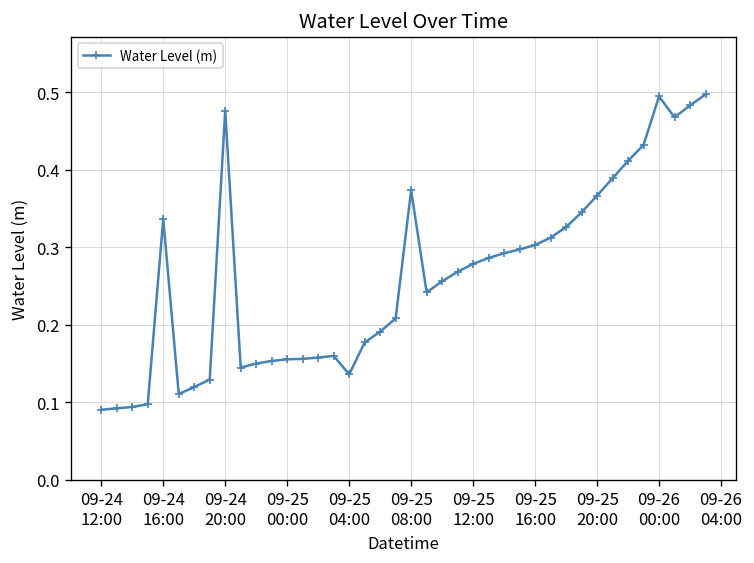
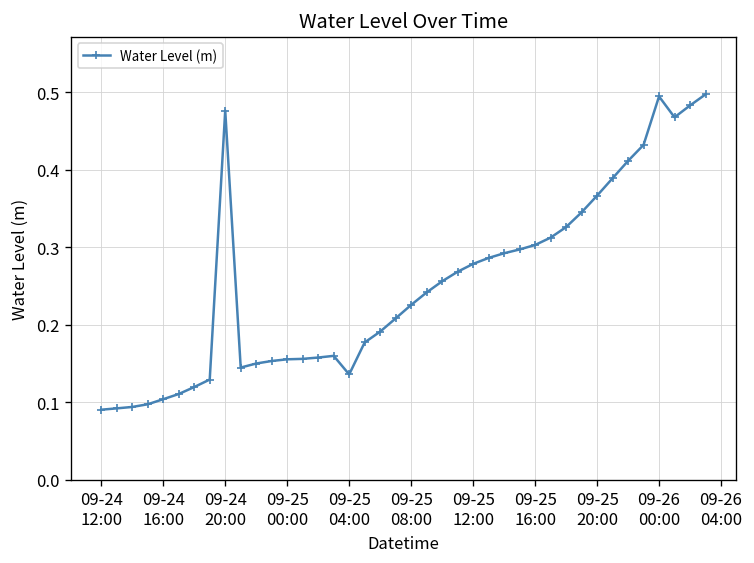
09-24 16:00: 0.34 -> 0.10
09-25 08:00: 0.37 -> 0.23
